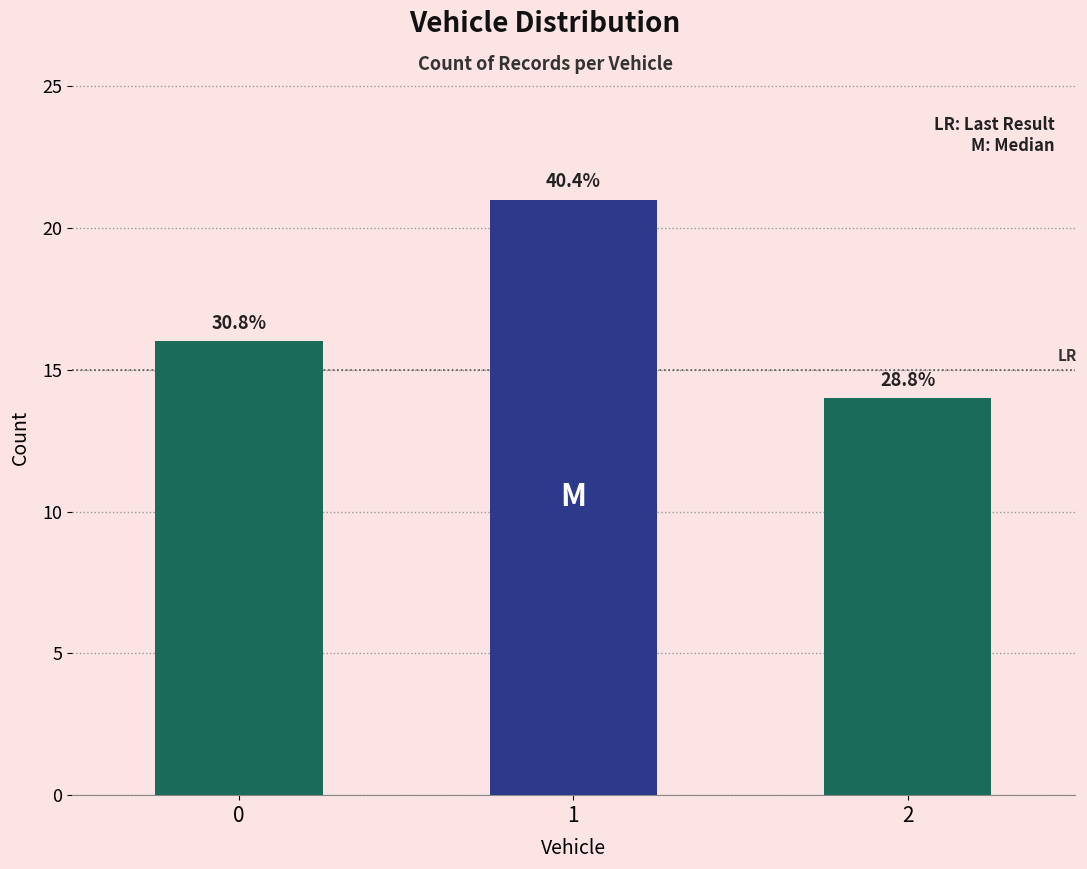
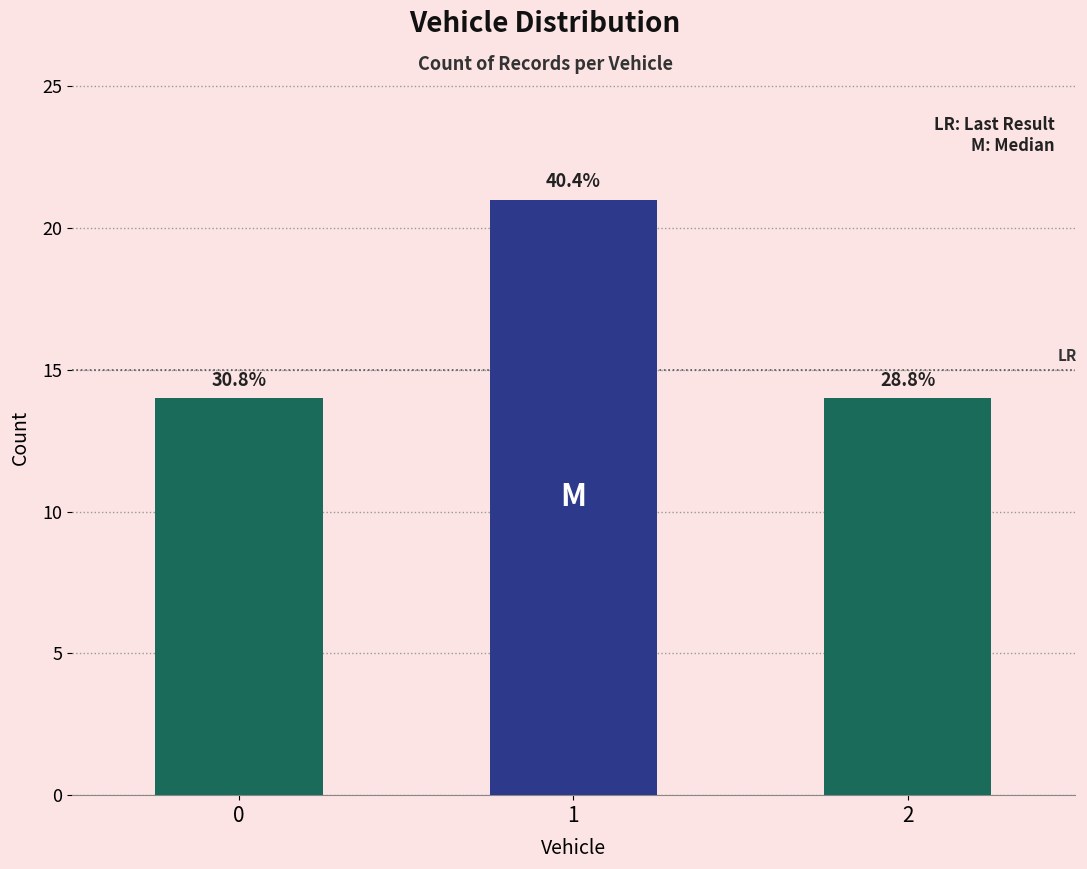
0: 16 -> 14
